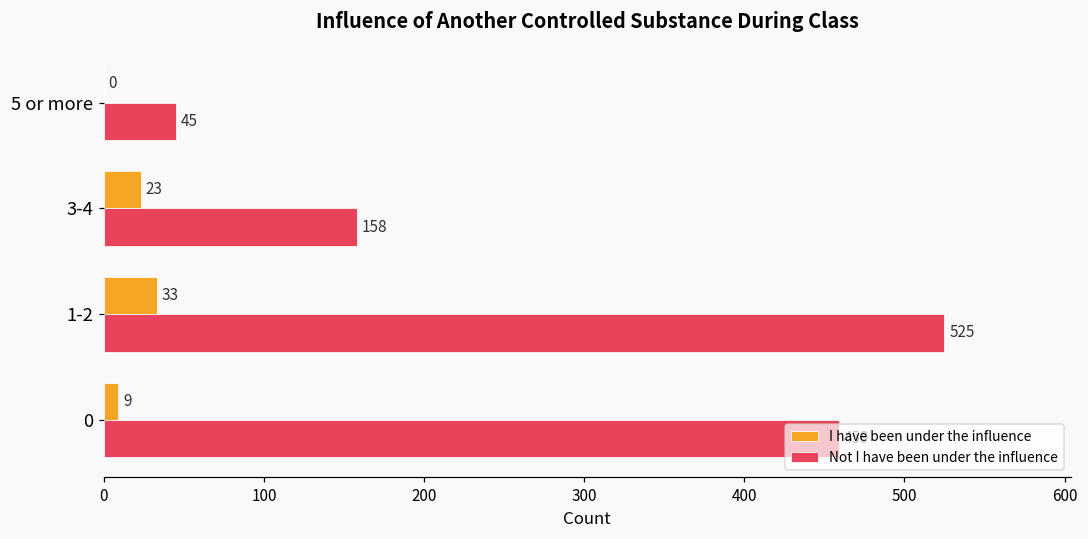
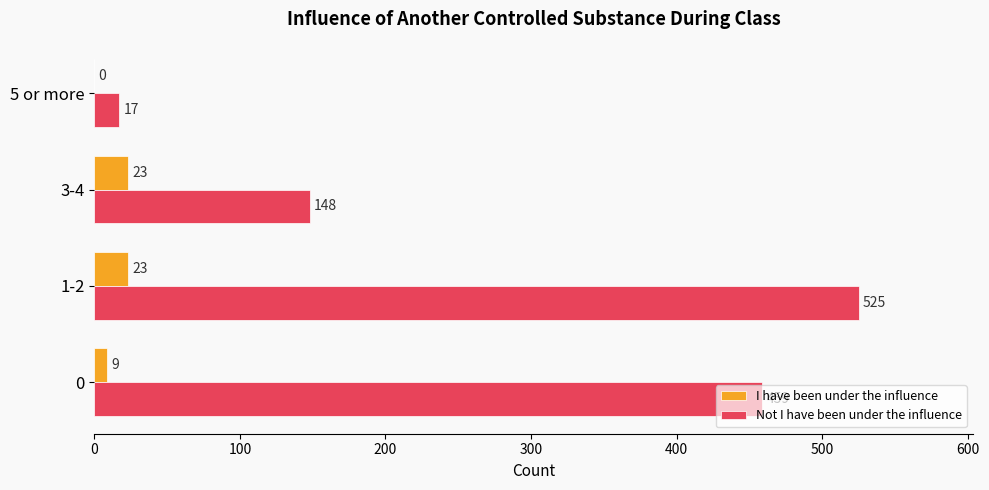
Not I have been under the influence, 5 or more: 45 -> 17
Not I have been under the influence, 3-4: 158 -> 148
I have been under the influence, 1-2: 33 -> 23
